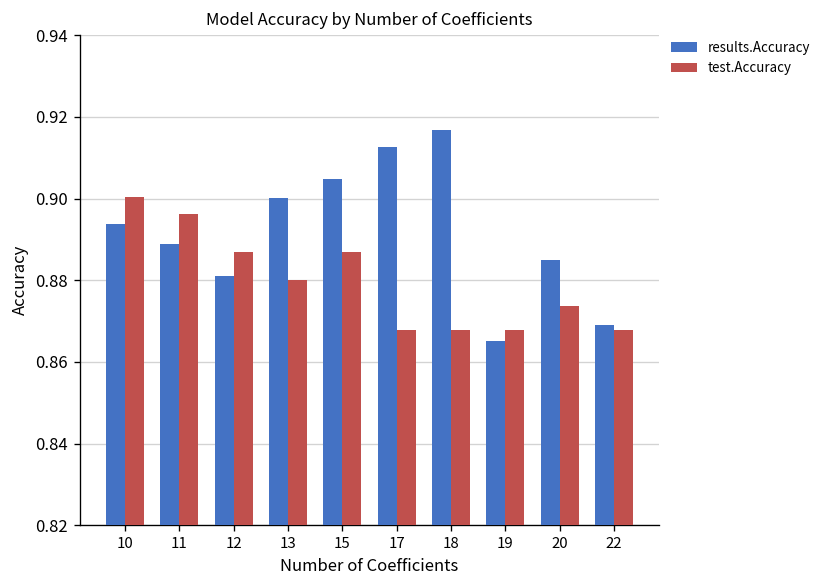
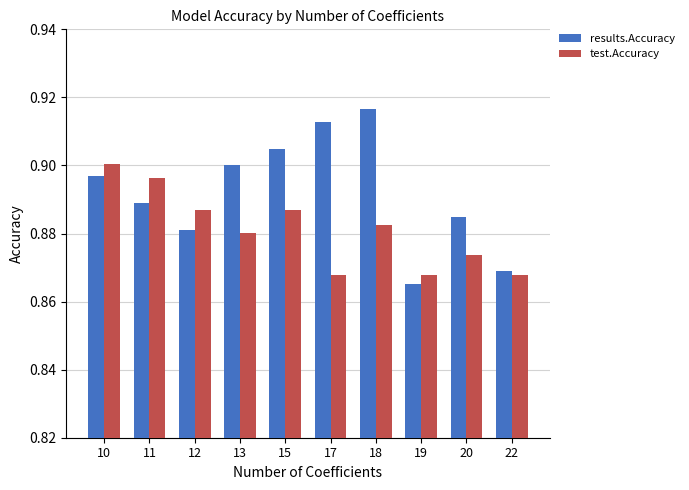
results.Accuracy, 10: 0.894 -> 0.897
test.Accuracy, 18: 0.868 -> 0.883
